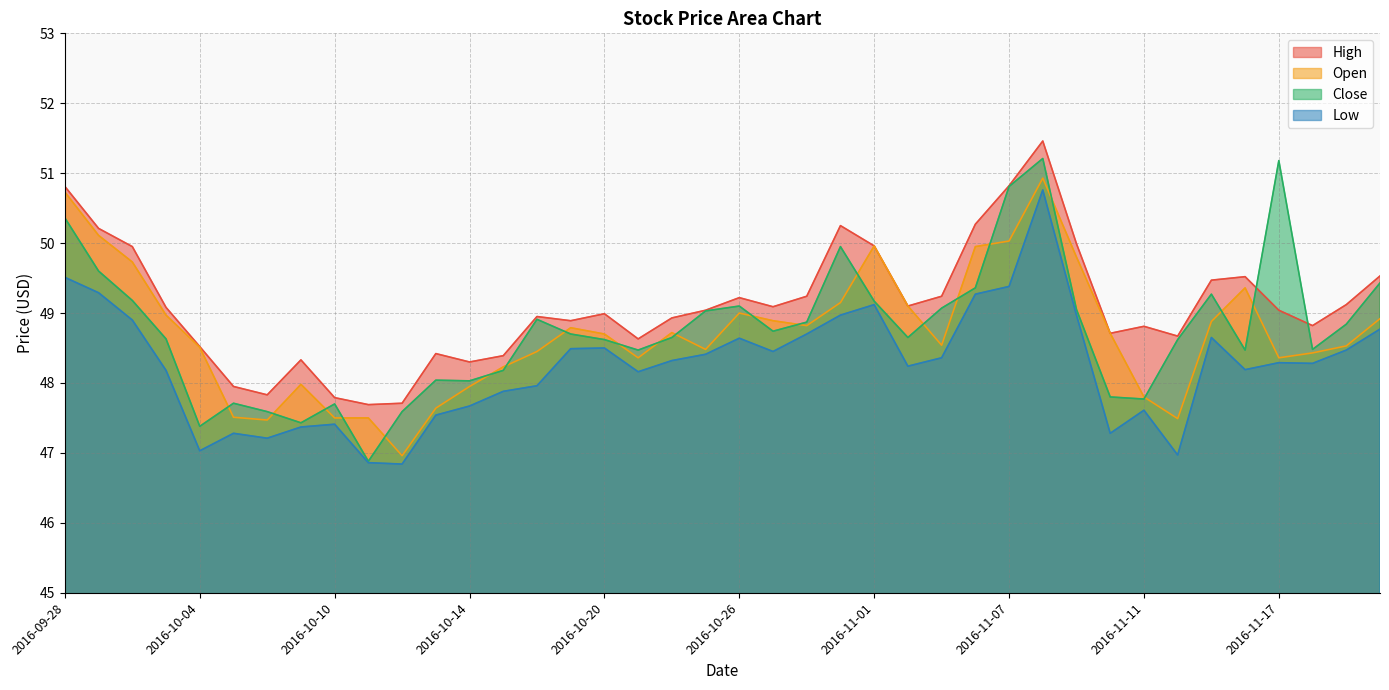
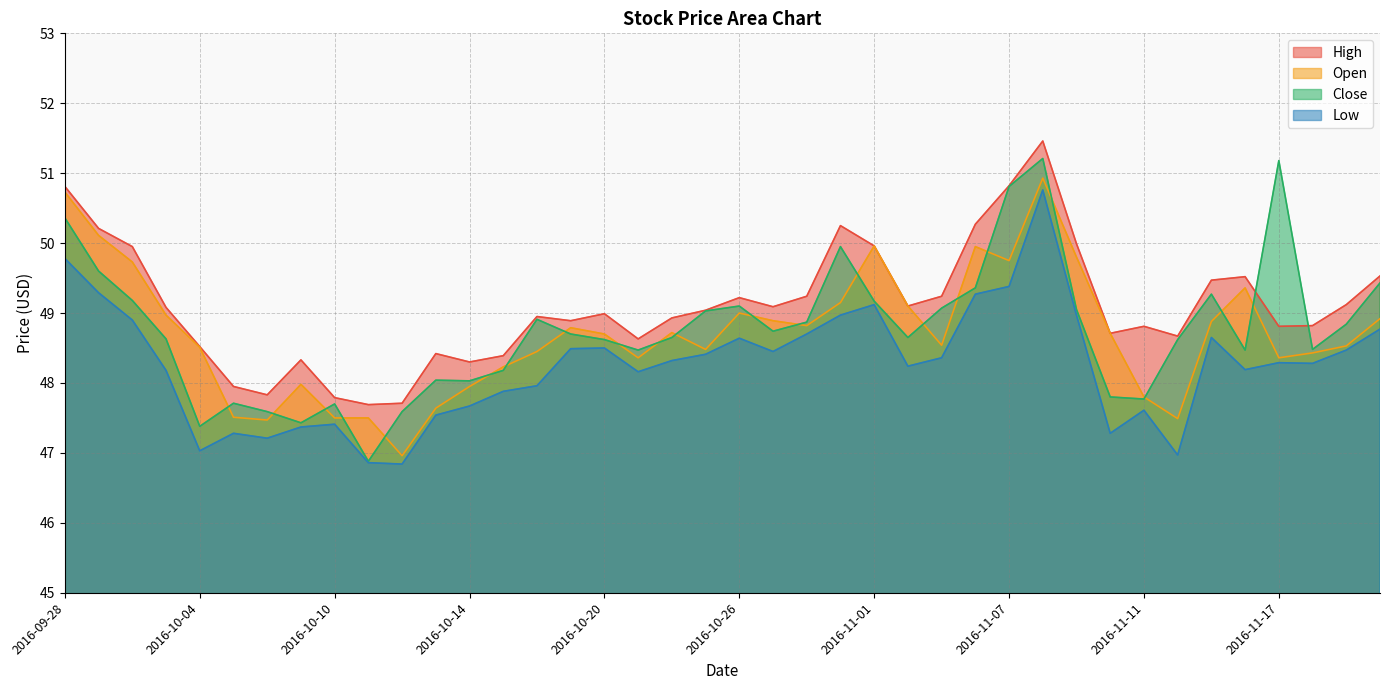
Low, 2016-09-28: 49.5 -> 49.8
Open, 2016-11-07: 50.0 -> 49.8
High, 2016-11-17: 49.0 -> 48.8
